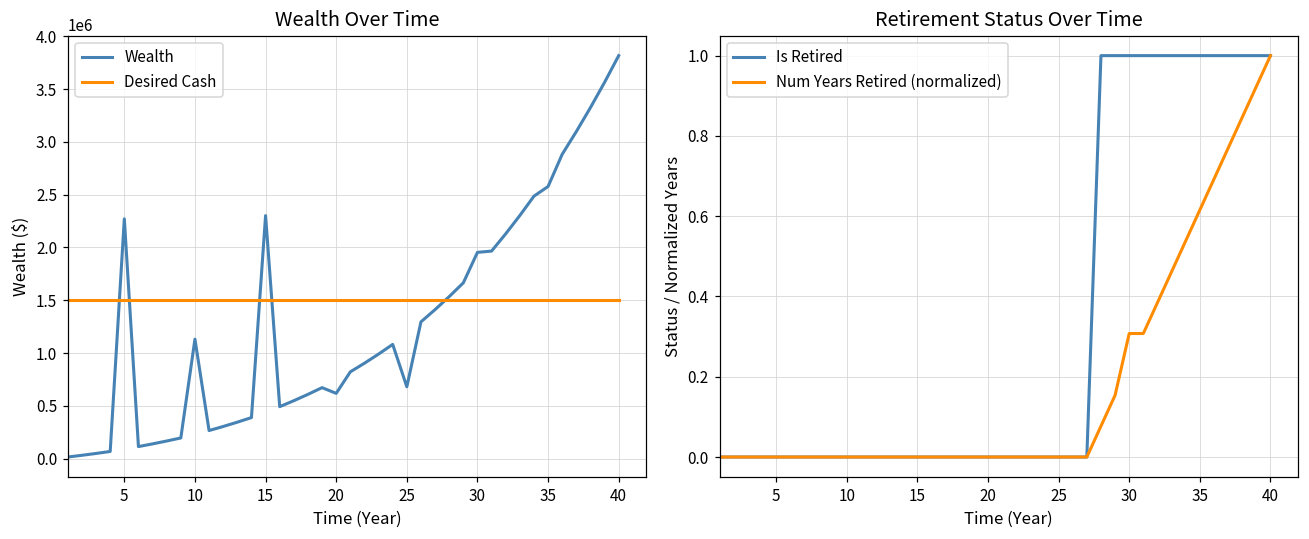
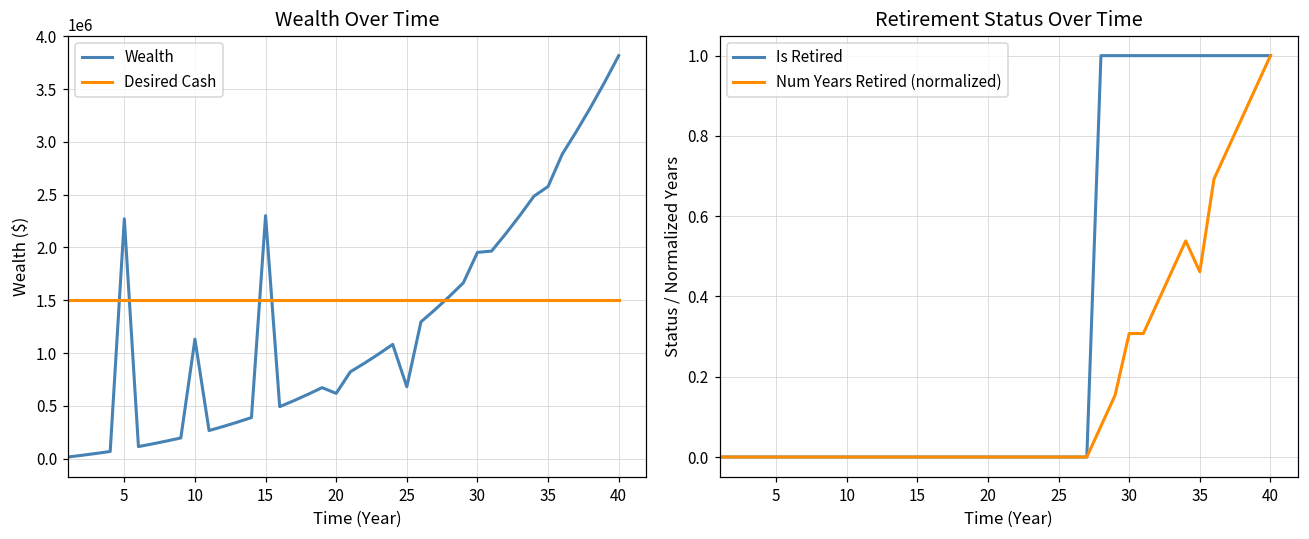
Retirement Status Over Time, Num Years Retired (normalized), 35: 0.62 -> 0.46
